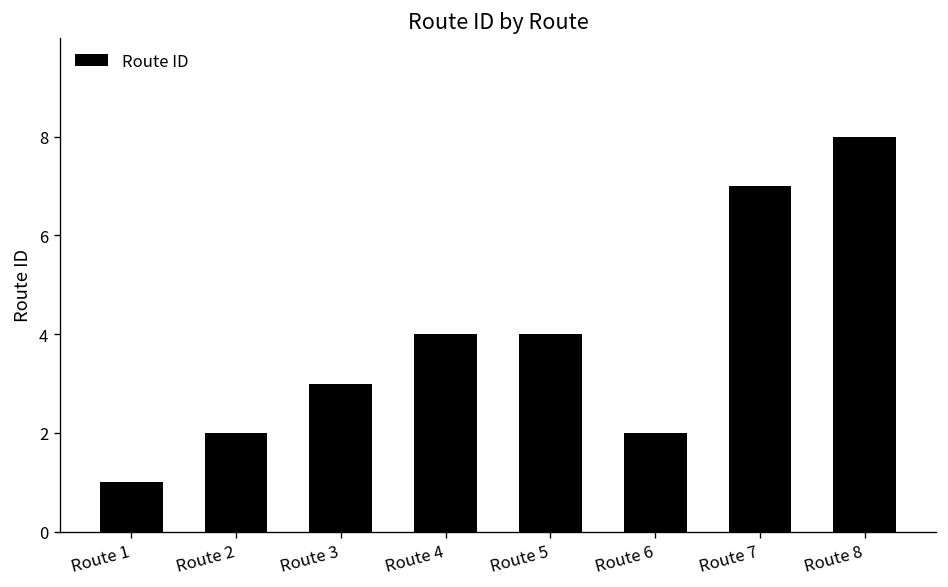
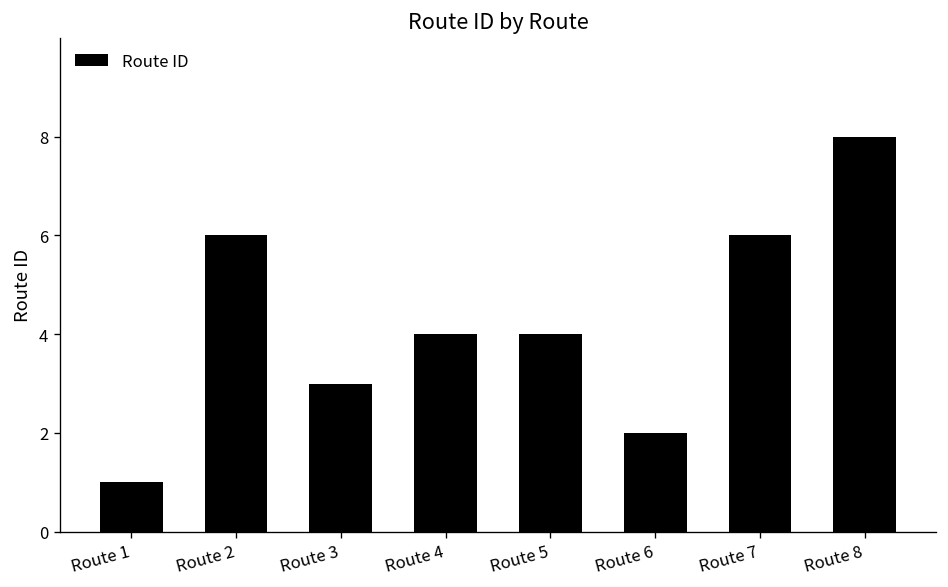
Route 2: 2 -> 6
Route 7: 7 -> 6
